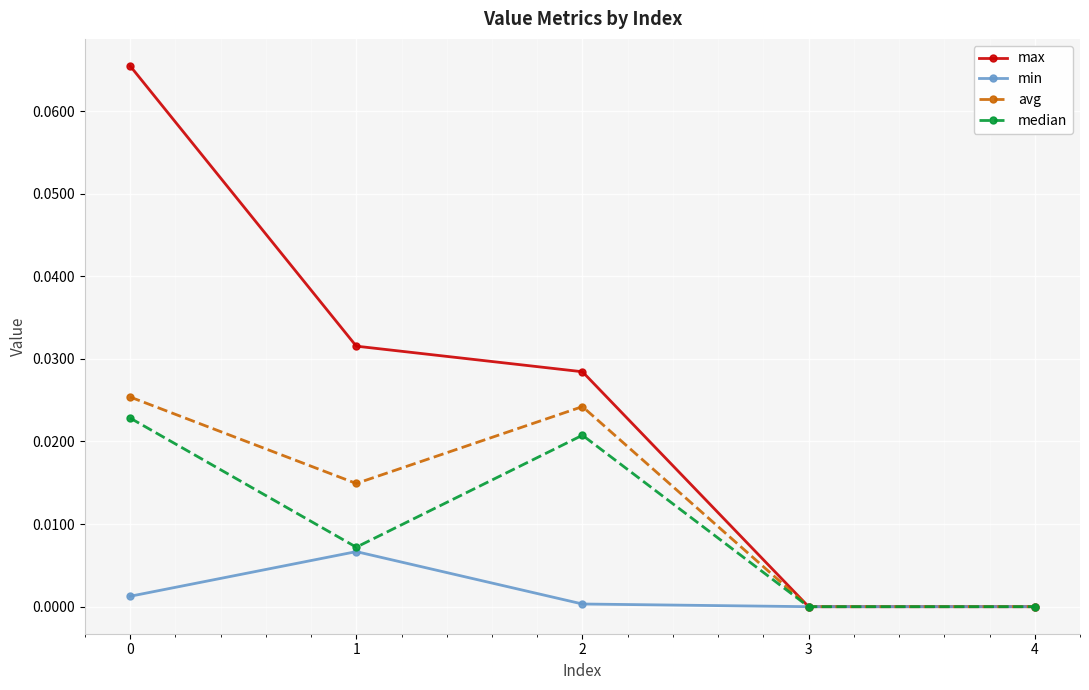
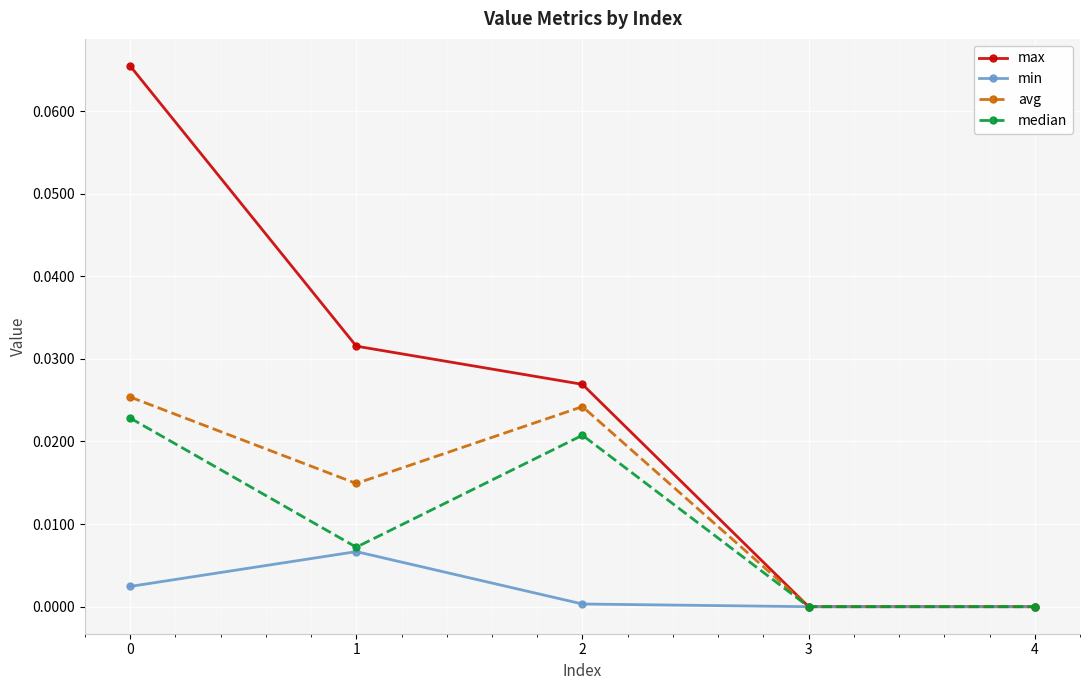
min, 0: 0.001 -> 0.002
max, 2: 0.028 -> 0.027
